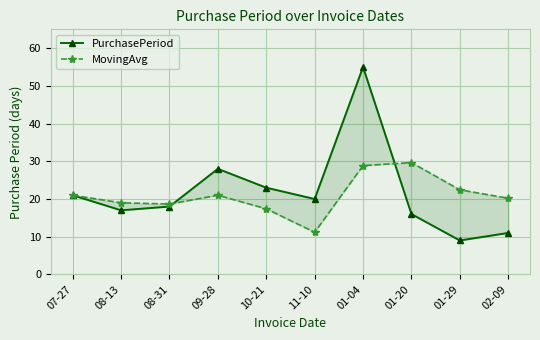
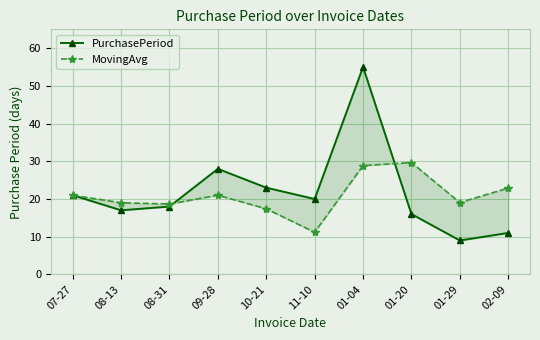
MovingAvg, 01-29: 22 -> 19
MovingAvg, 02-09: 20 -> 23
